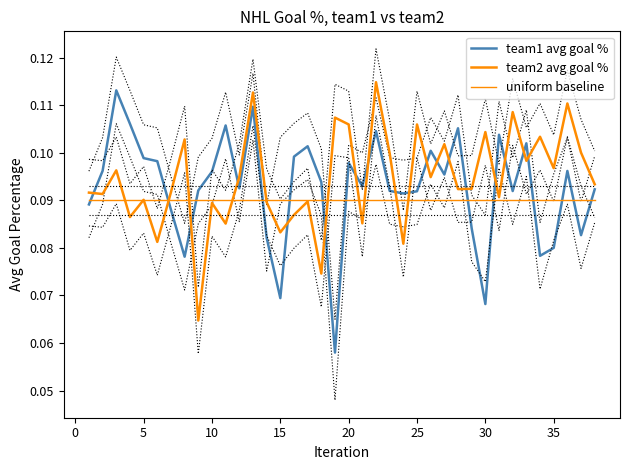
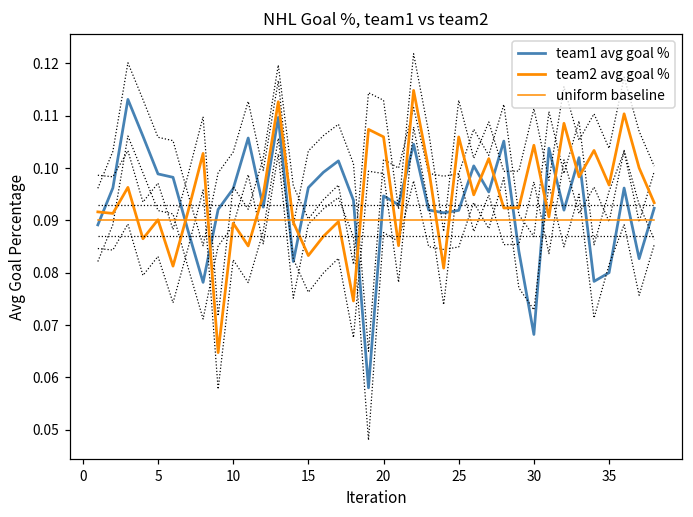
team1 avg goal %, 15: 0.069 -> 0.096
team1 avg goal %, 20: 0.098 -> 0.095
